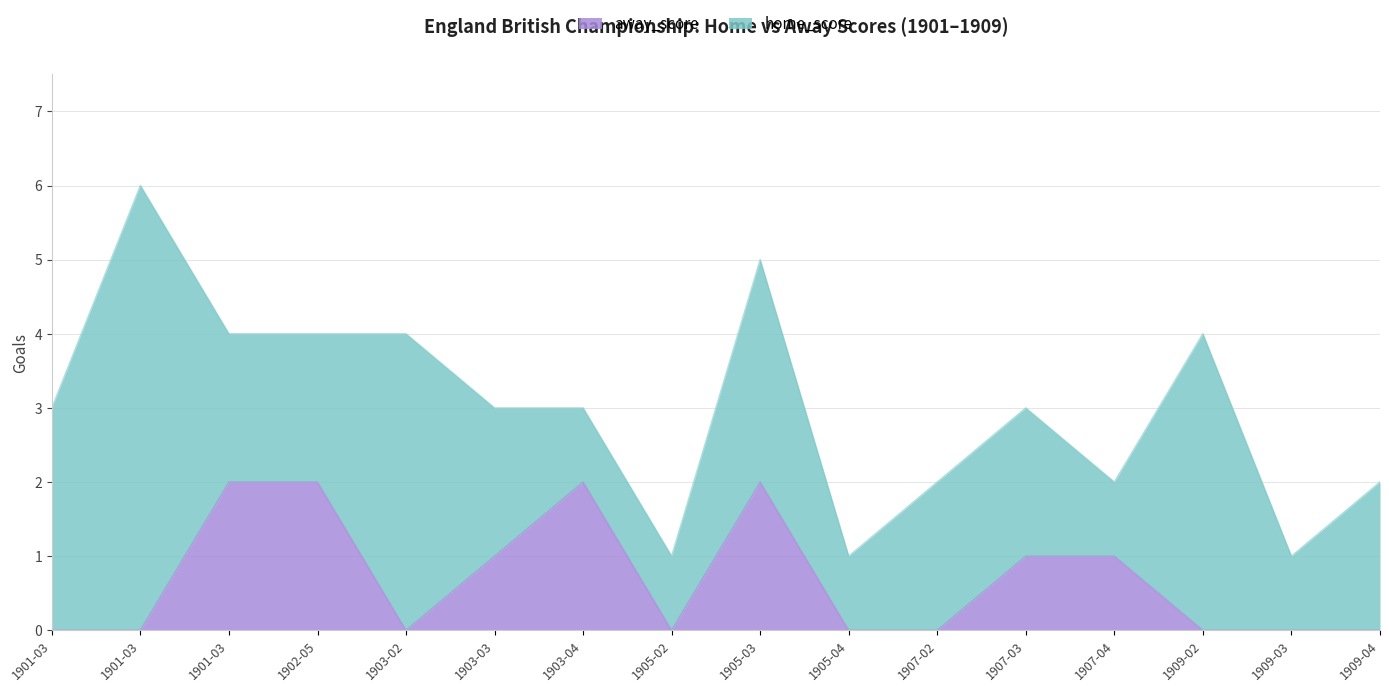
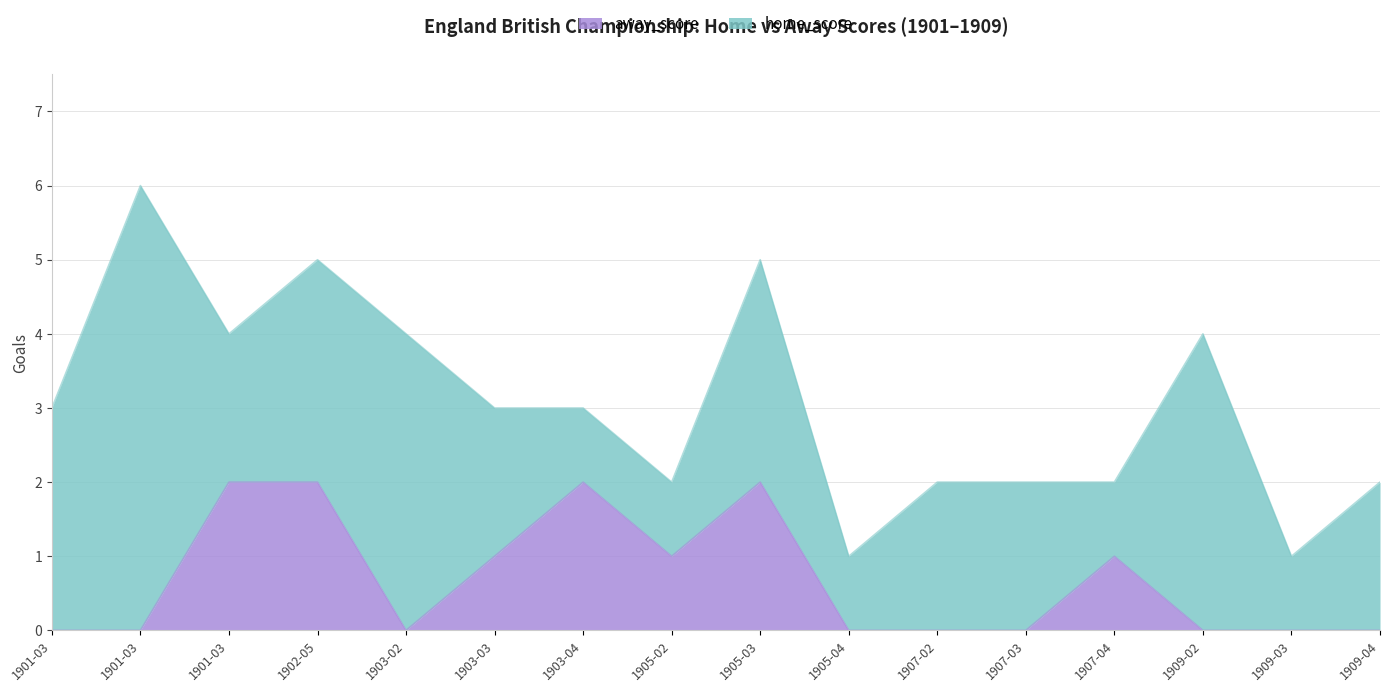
home_score, 1902-05: 2 -> 3
away_score, 1905-02: 0 -> 1
away_score, 1907-03: 1 -> 0
